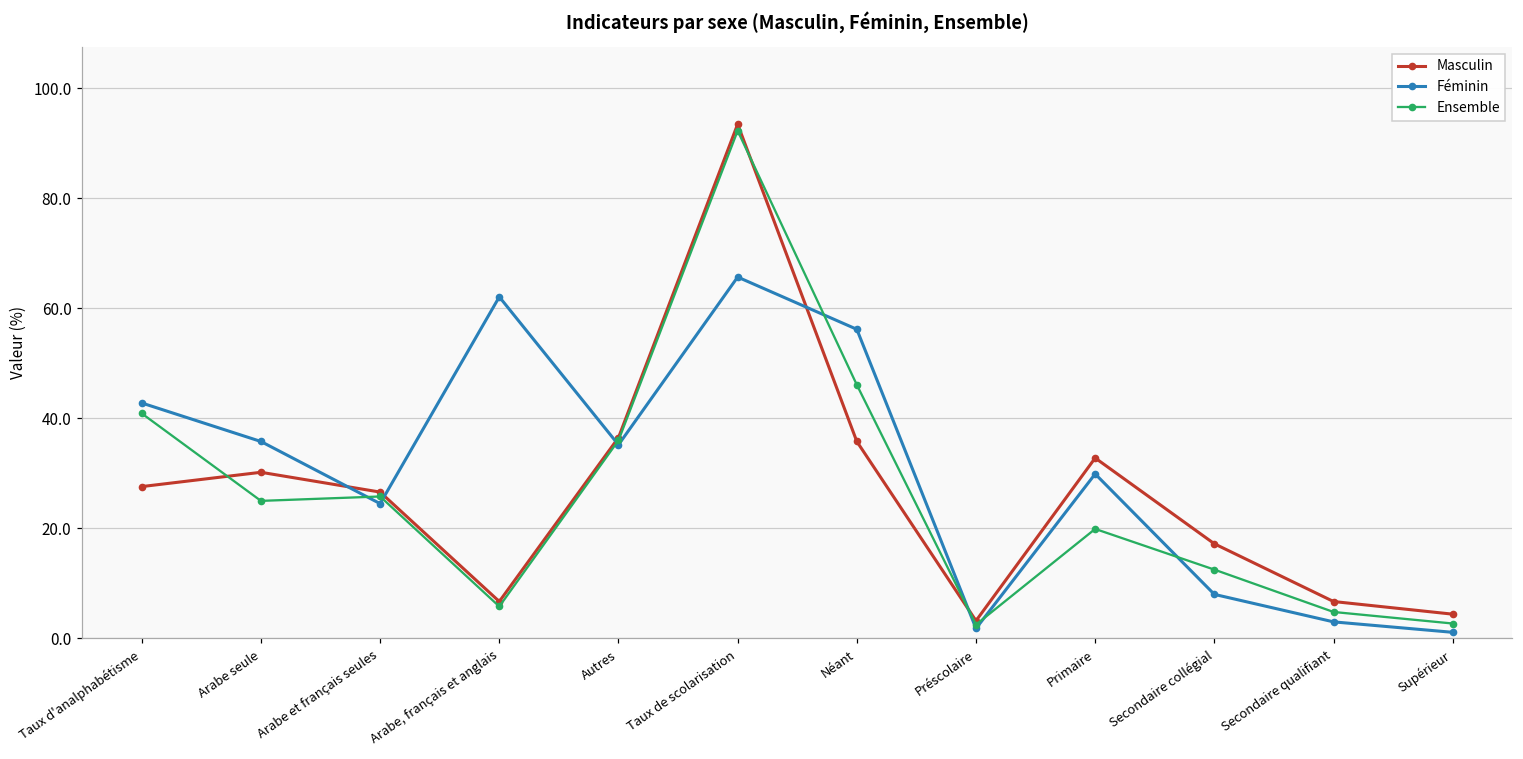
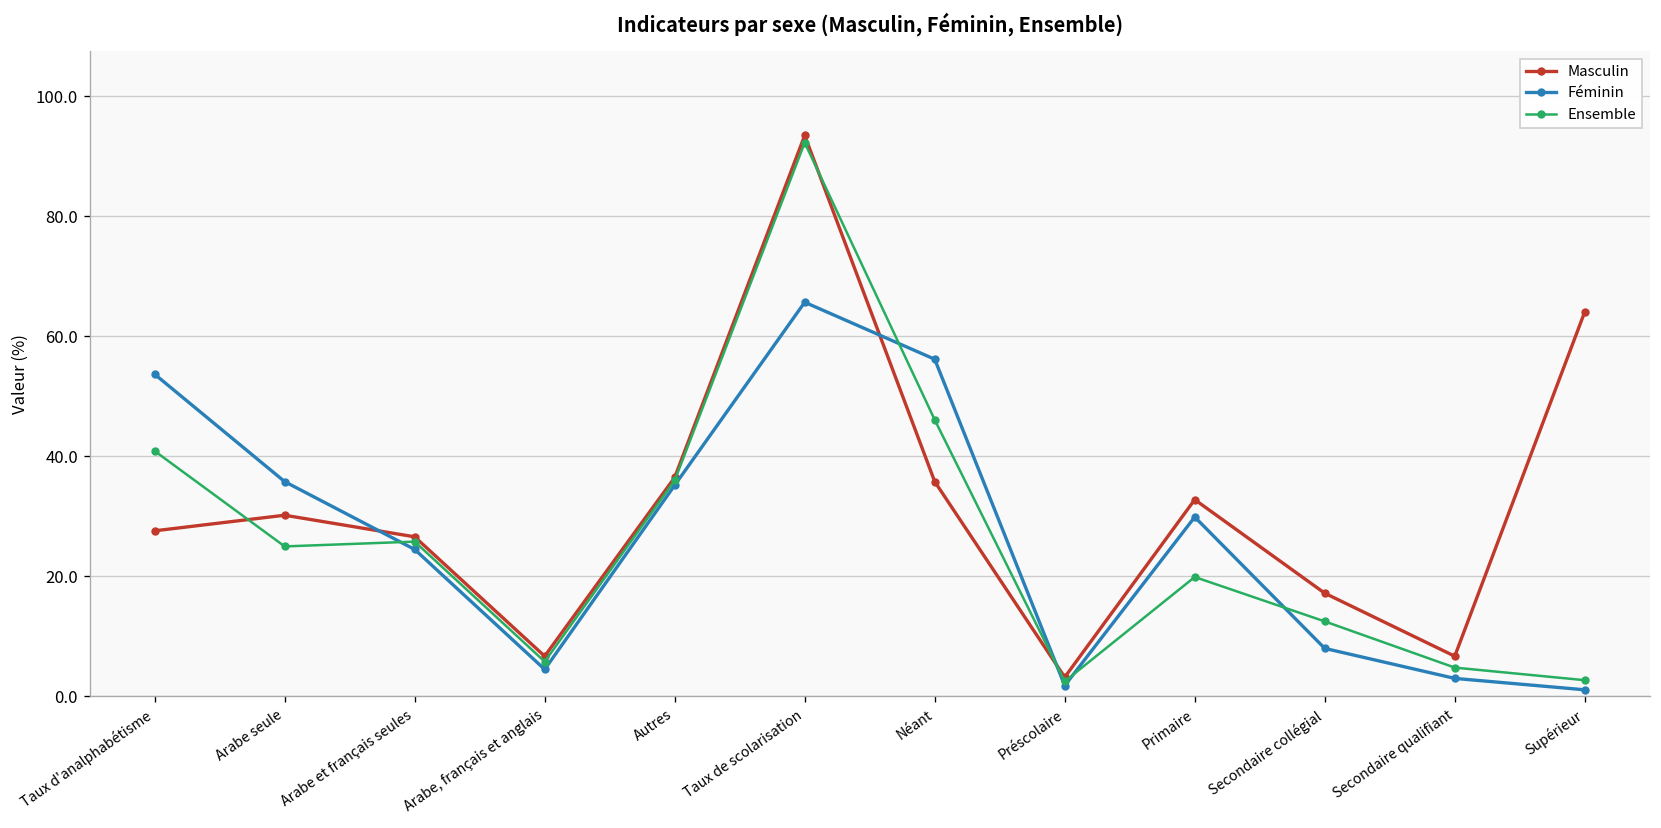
Féminin, Taux d'analphabétisme: 43 -> 54
Féminin, Arabe, français et anglais: 62 -> 5
Masculin, Supérieur: 4 -> 64
